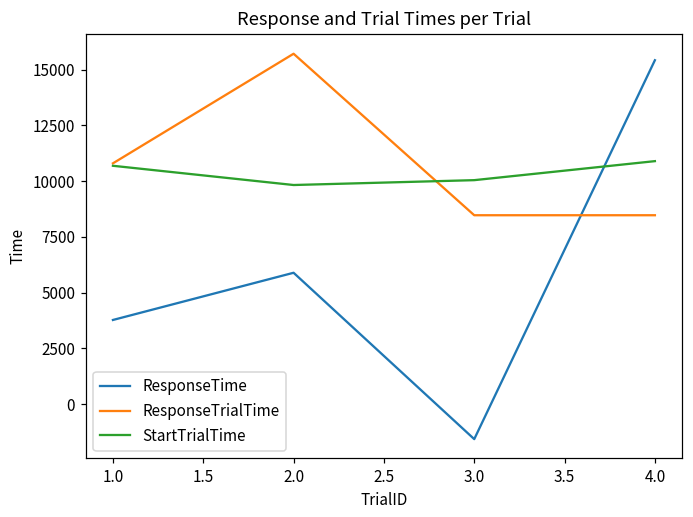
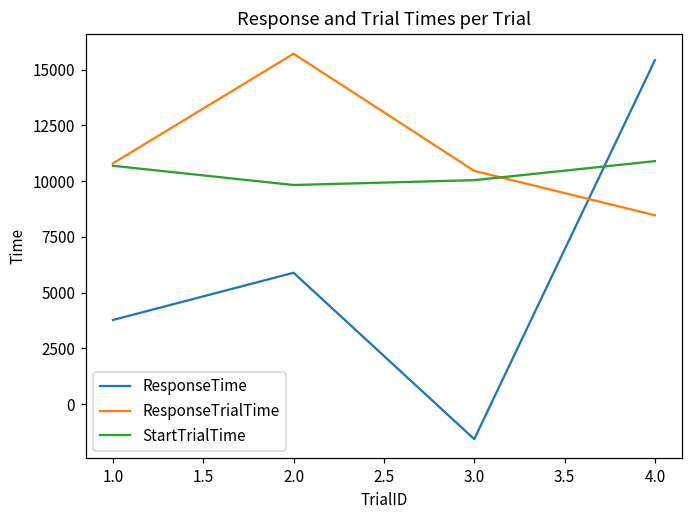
ResponseTrialTime, 3.0: 8500 -> 10500
